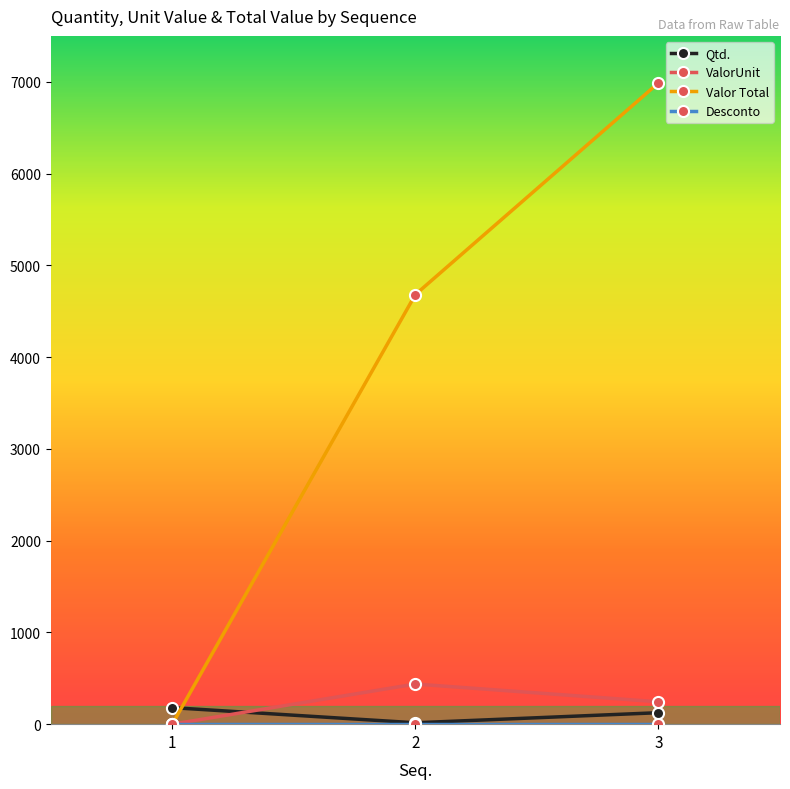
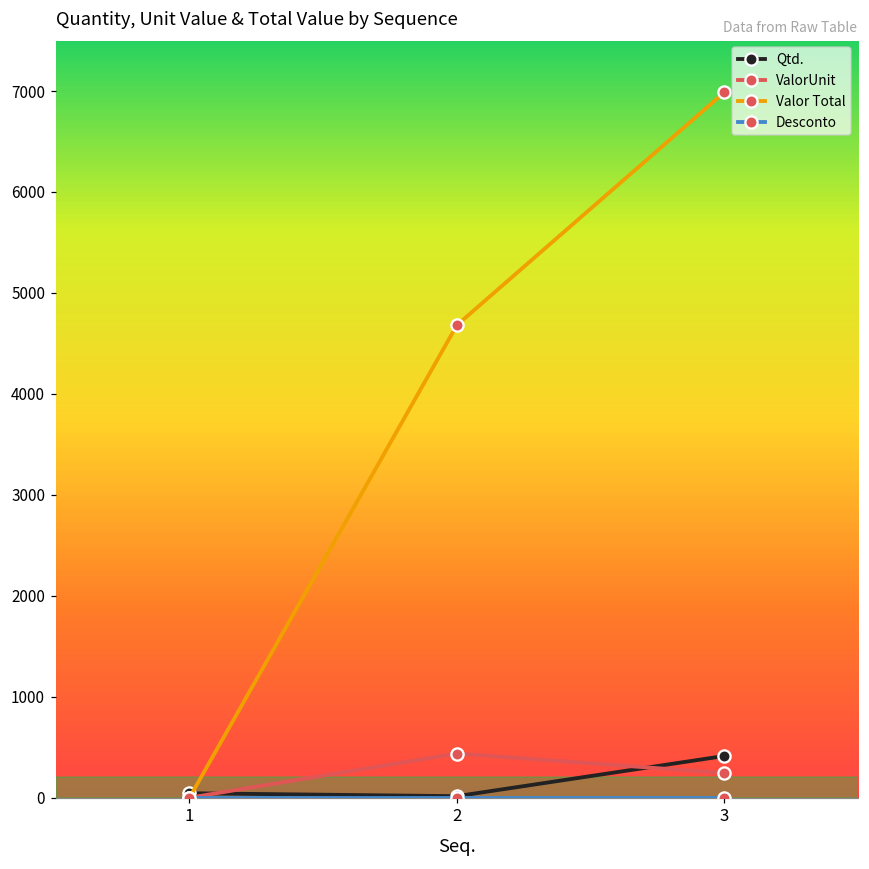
Qtd., 1: 200 -> 0
Qtd., 3: 100 -> 400
